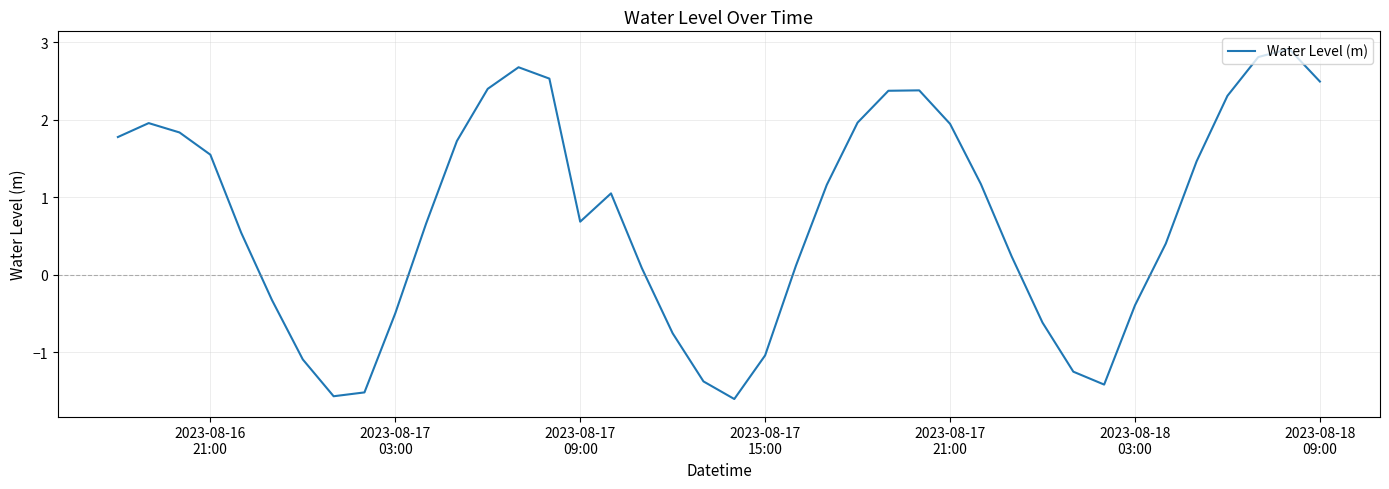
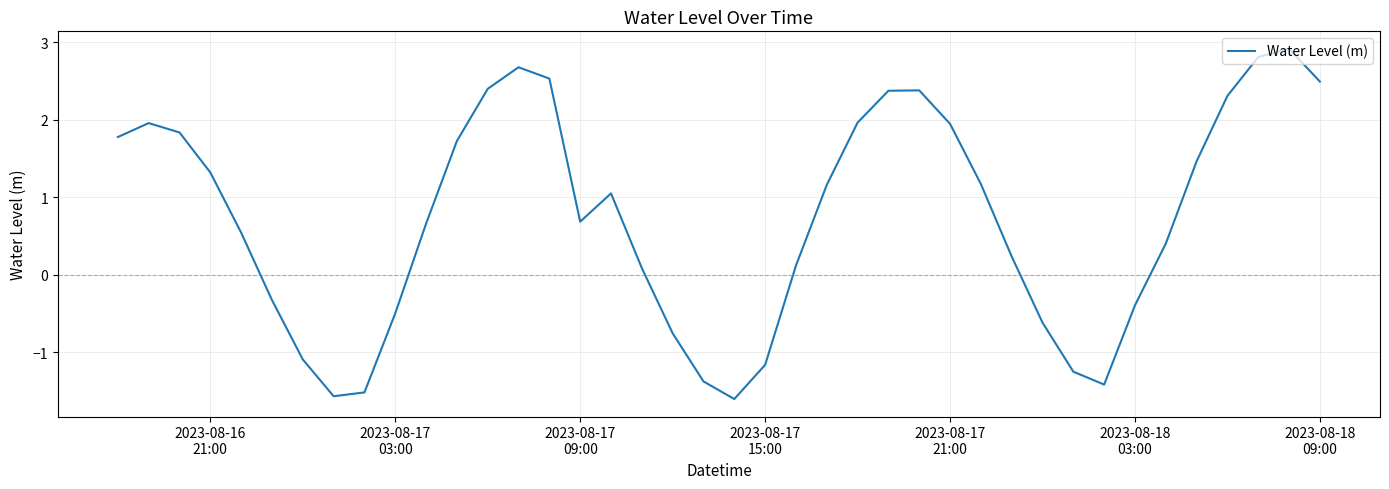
2023-08-16 21:00: 1.5 -> 1.3
2023-08-17 15:00: -1.0 -> -1.2
